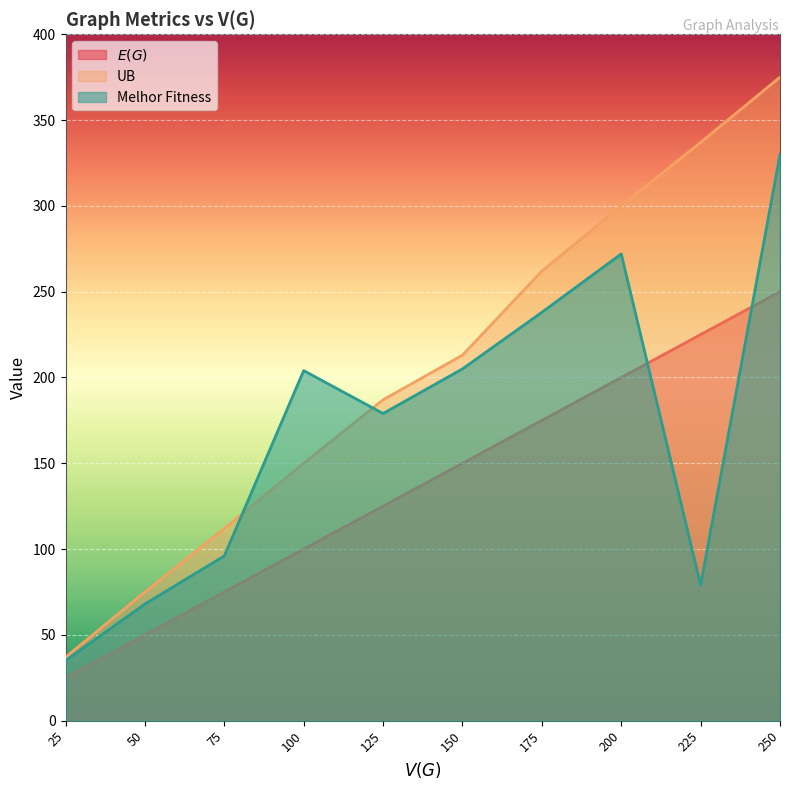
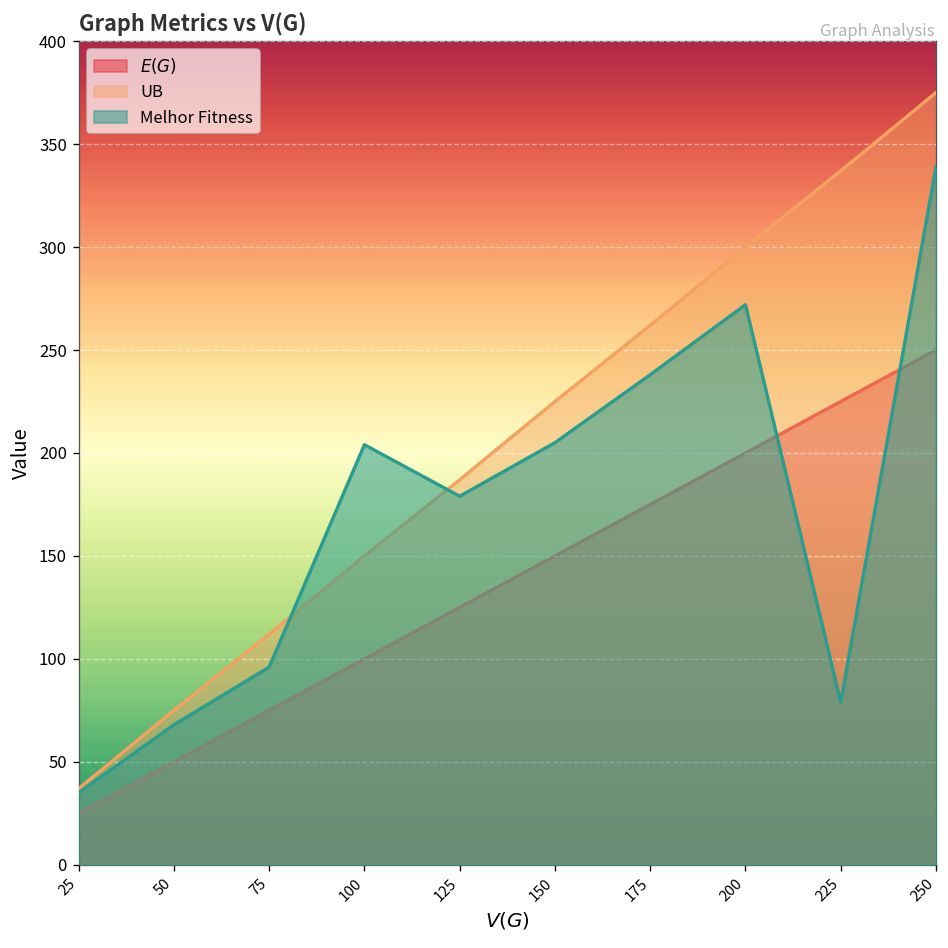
UB, 150: 213 -> 225
Melhor Fitness, 250: 330 -> 339
